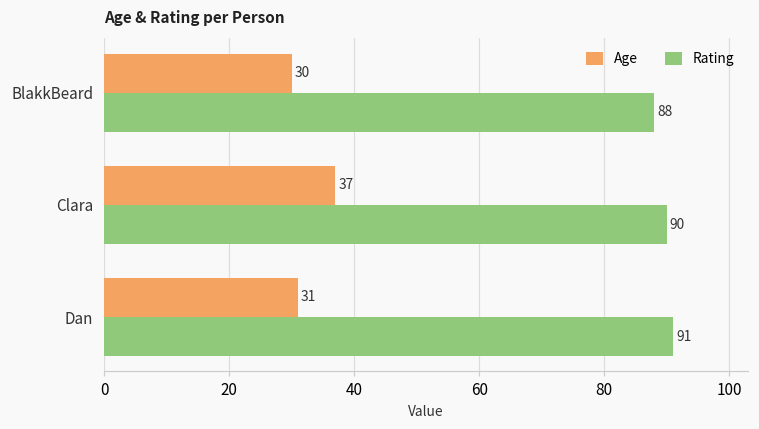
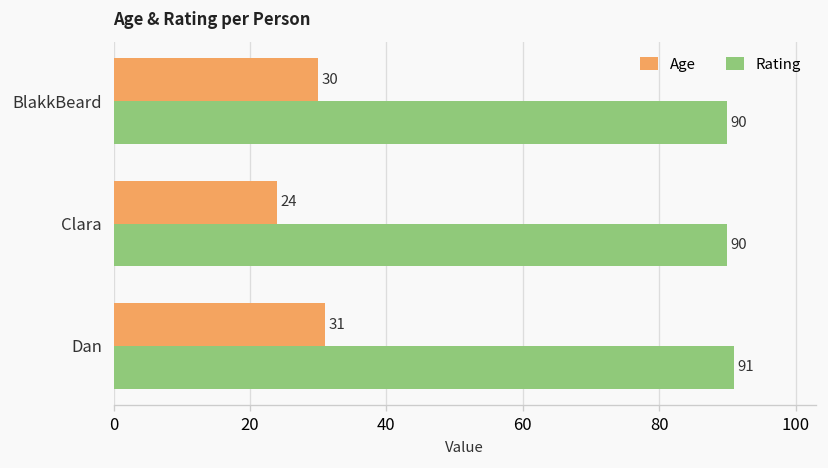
Rating, BlakkBeard: 88 -> 90
Age, Clara: 37 -> 24
